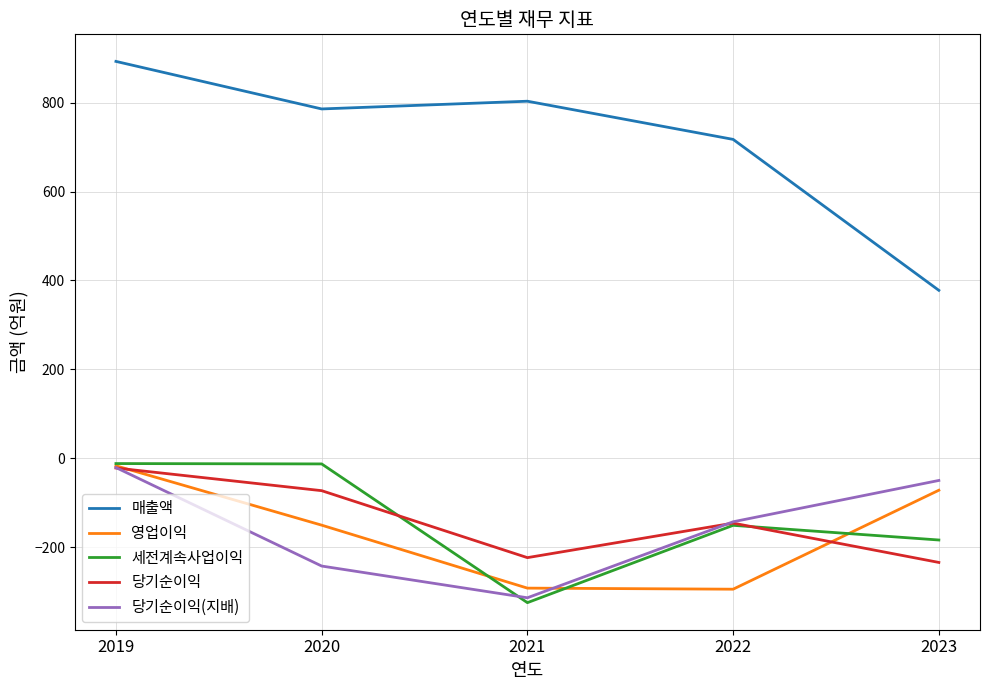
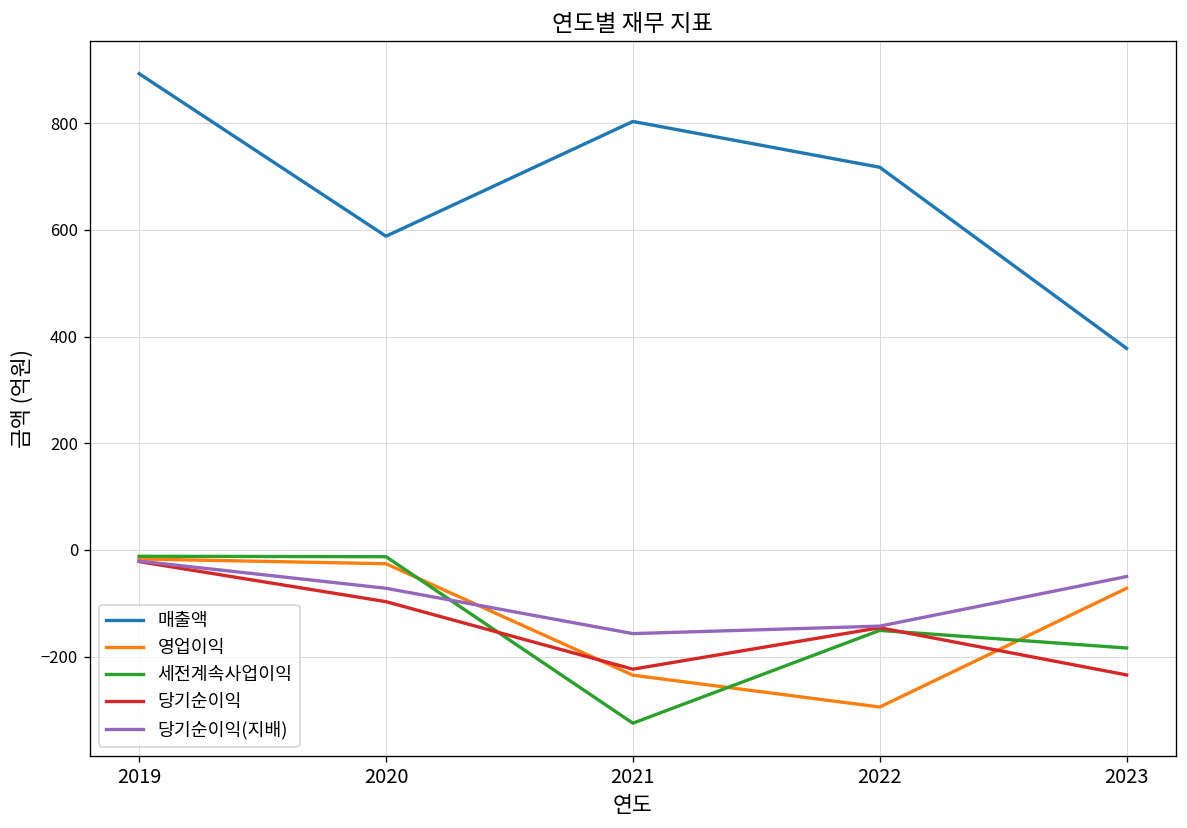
매출액, 2020: 790 -> 590
영업이익, 2020: -150 -> -30
당기순이익, 2020: -70 -> -100
당기순이익(지배), 2020: -240 -> -70
영업이익, 2021: -290 -> -240
당기순이익(지배), 2021: -310 -> -160
